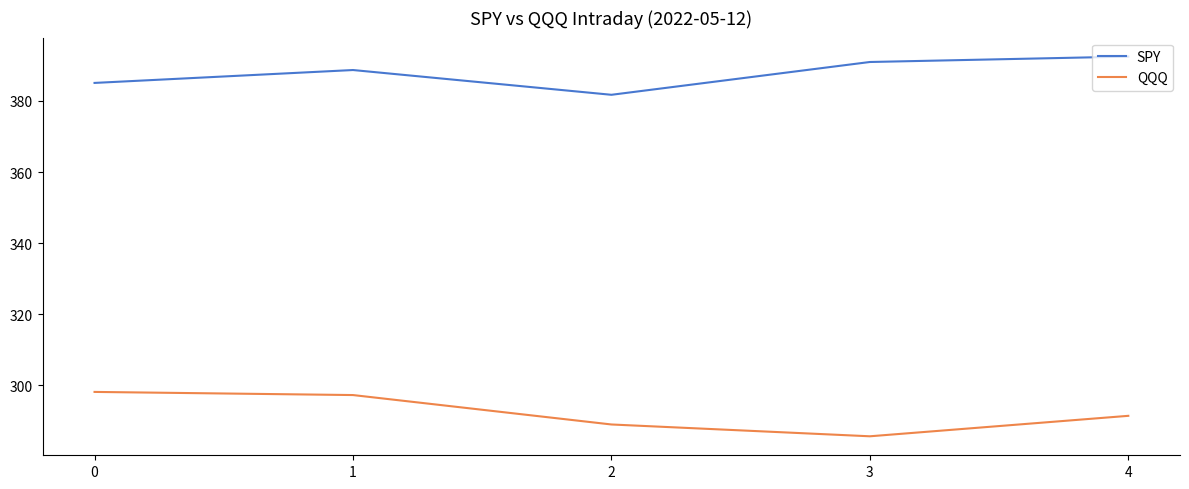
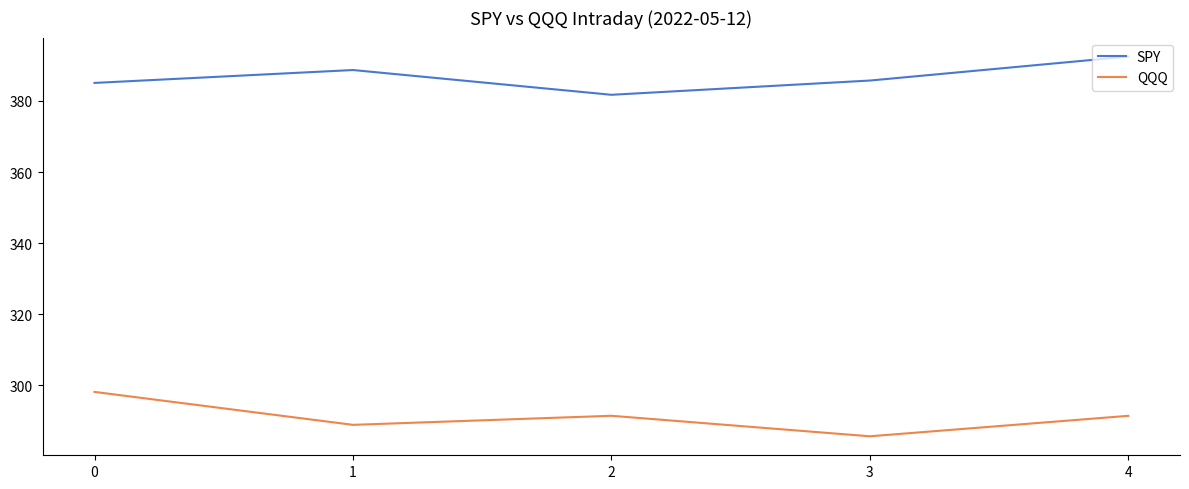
QQQ, 1: 297 -> 289
QQQ, 2: 289 -> 291
SPY, 3: 391 -> 386
